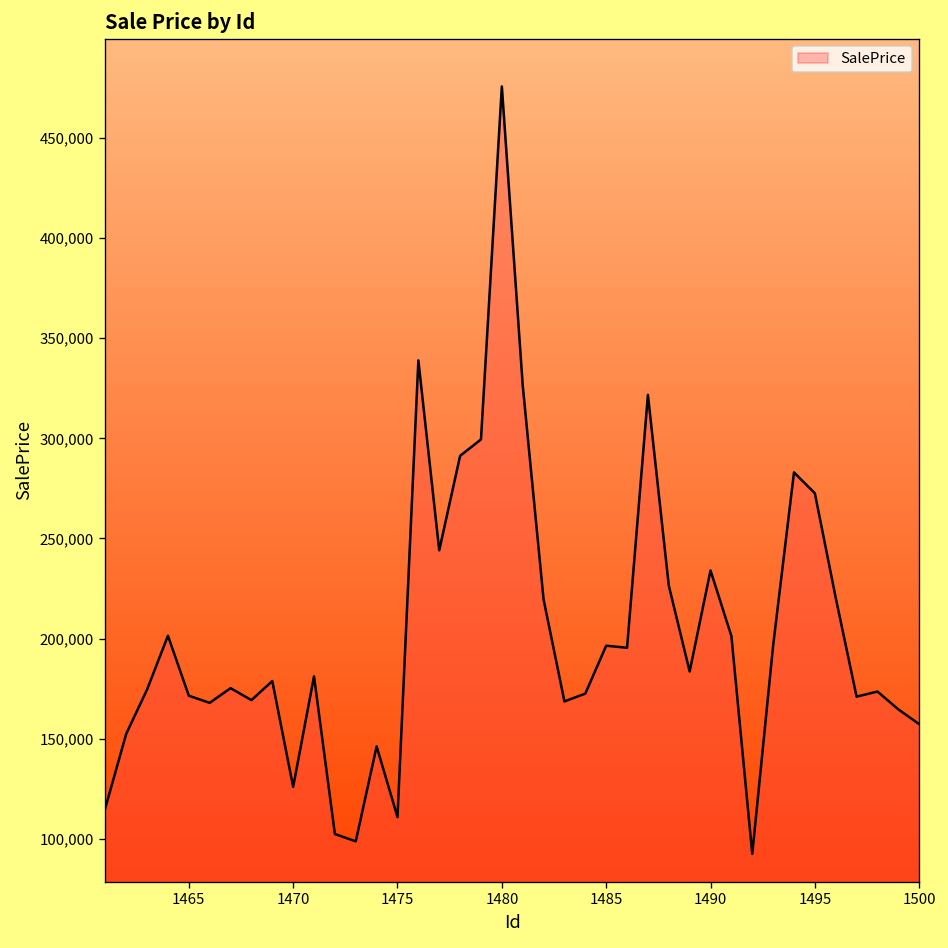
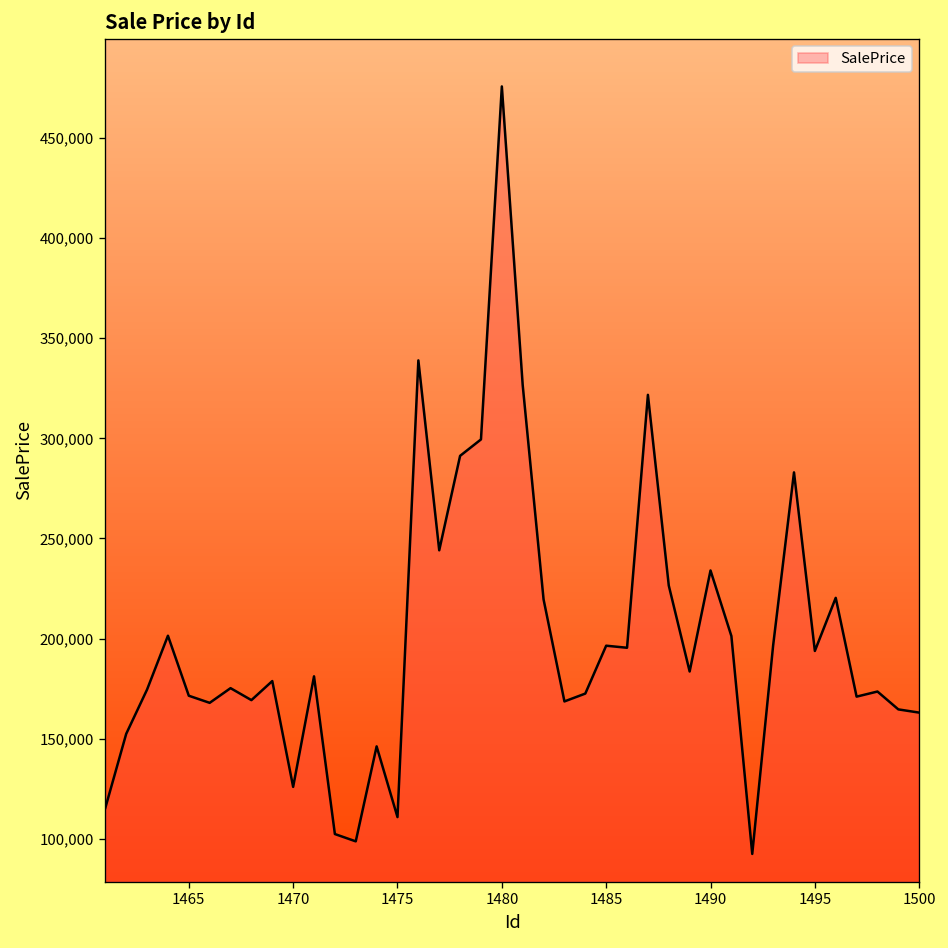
1495: 273,000 -> 194,000
1500: 157,000 -> 163,000
